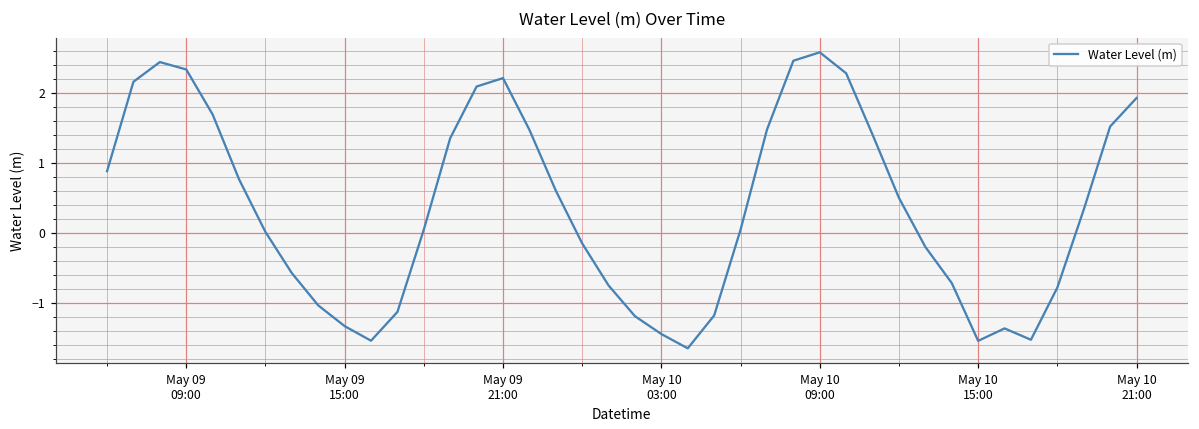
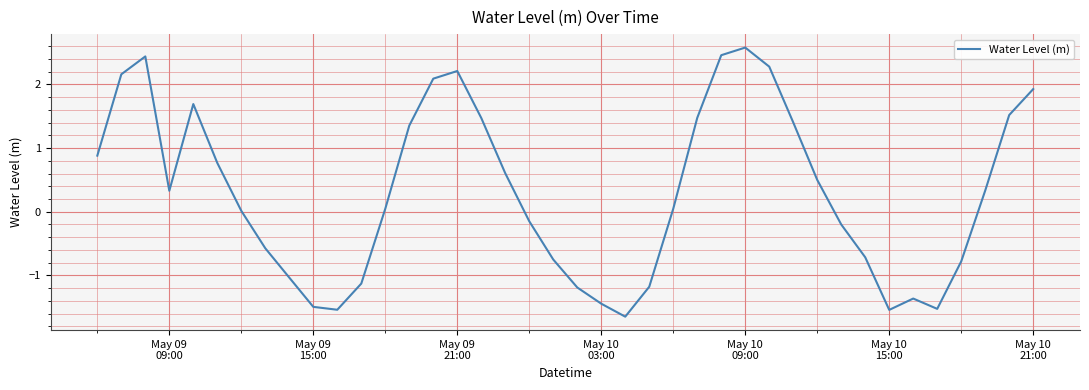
May 09 09:00: 2.3 -> 0.3
May 09 15:00: -1.3 -> -1.5
